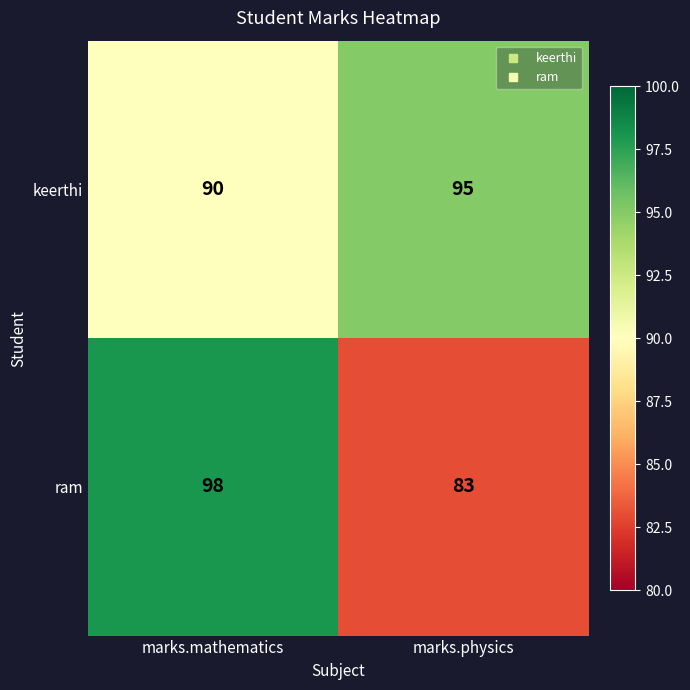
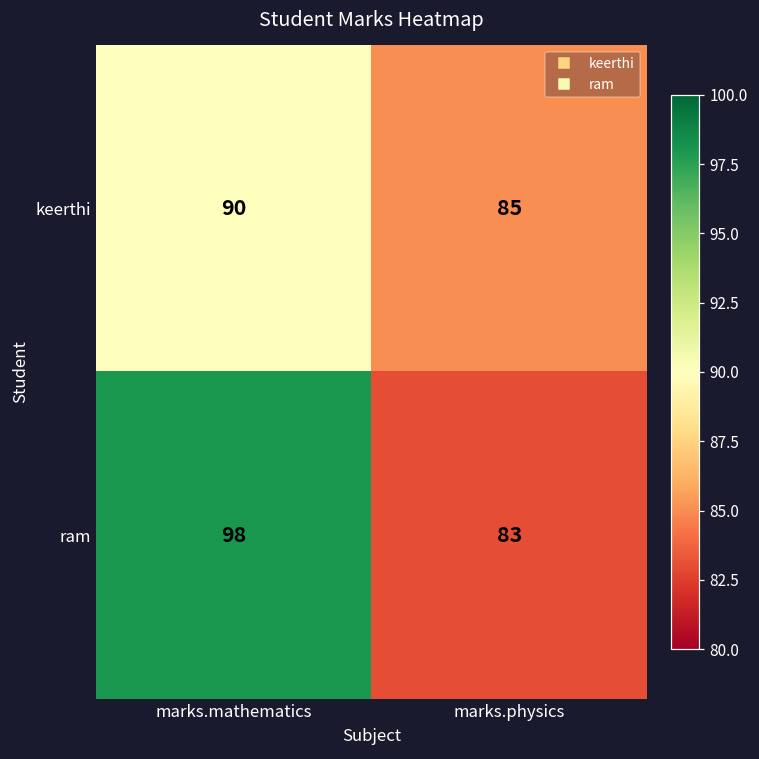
keerthi, marks.physics: 95 -> 85
